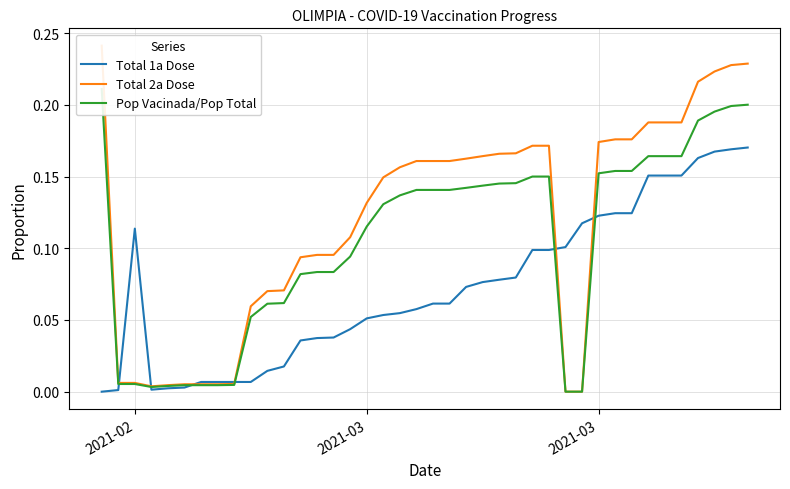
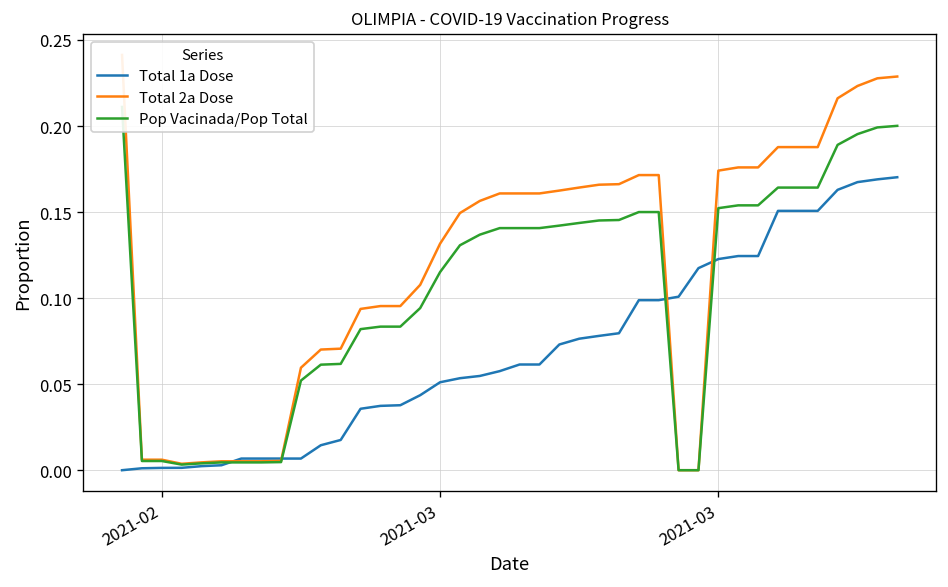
Total 1a Dose, 2021-02: 0.114 -> 0.001
